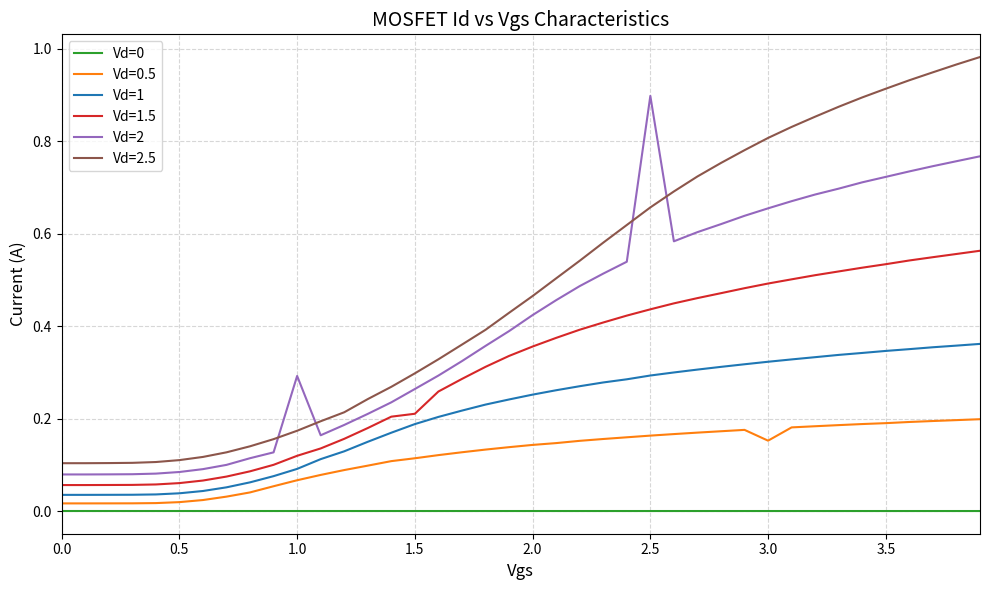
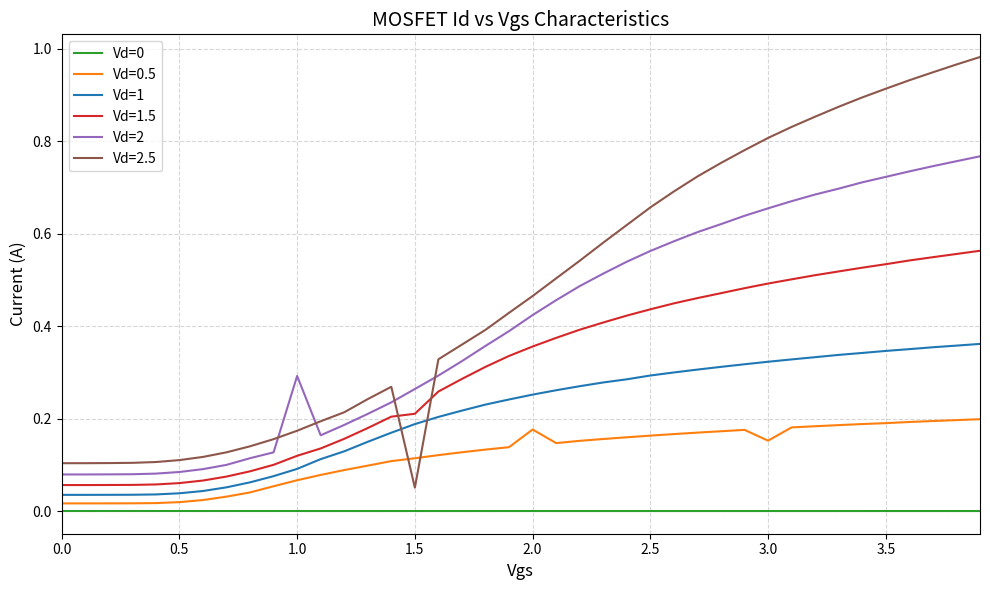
Vd=2.5, 1.5: 0.30 -> 0.05
Vd=0.5, 2.0: 0.14 -> 0.18
Vd=2, 2.5: 0.90 -> 0.56
